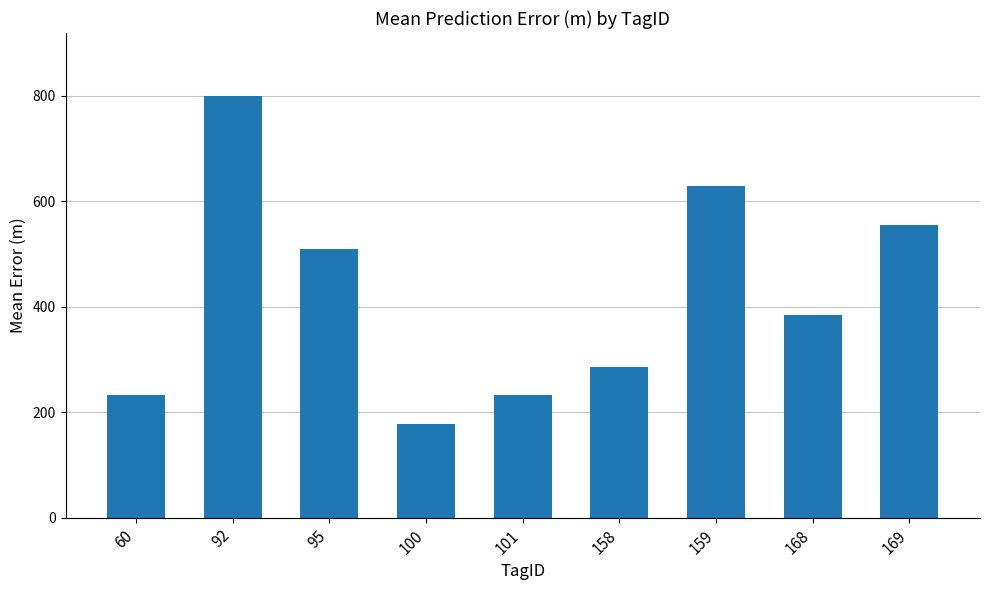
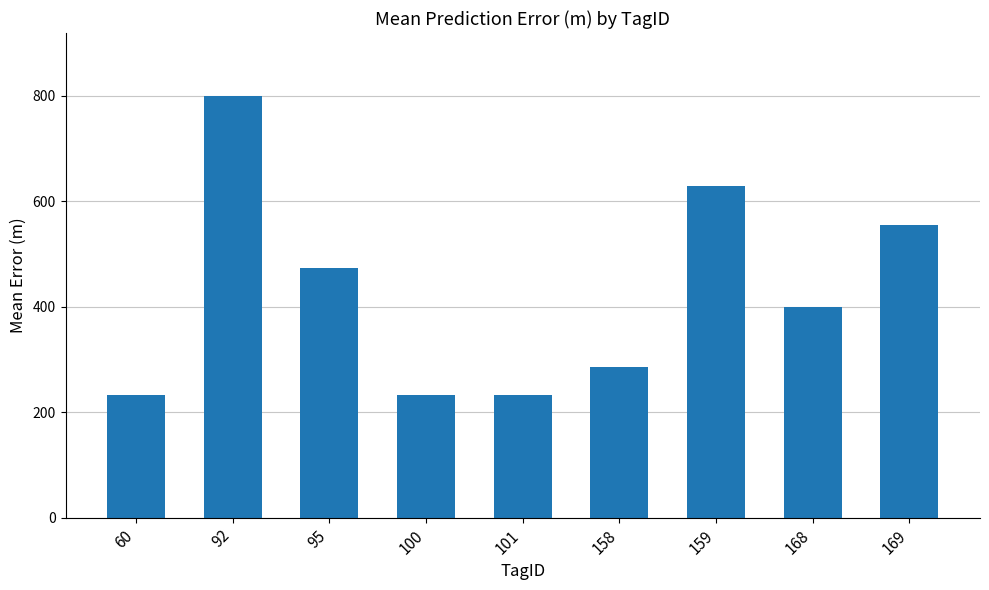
95: 510 -> 470
100: 180 -> 230
168: 380 -> 400
